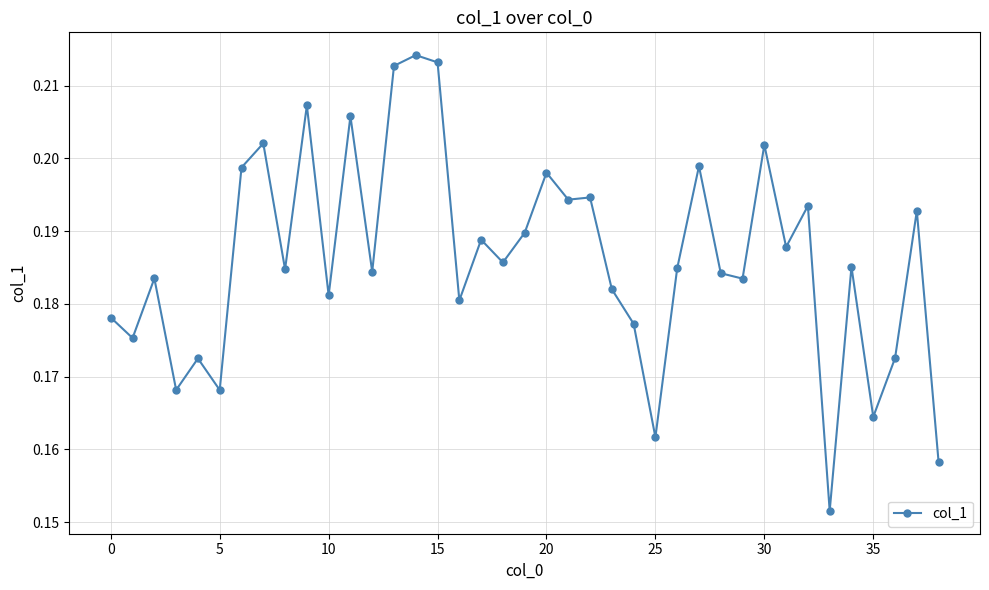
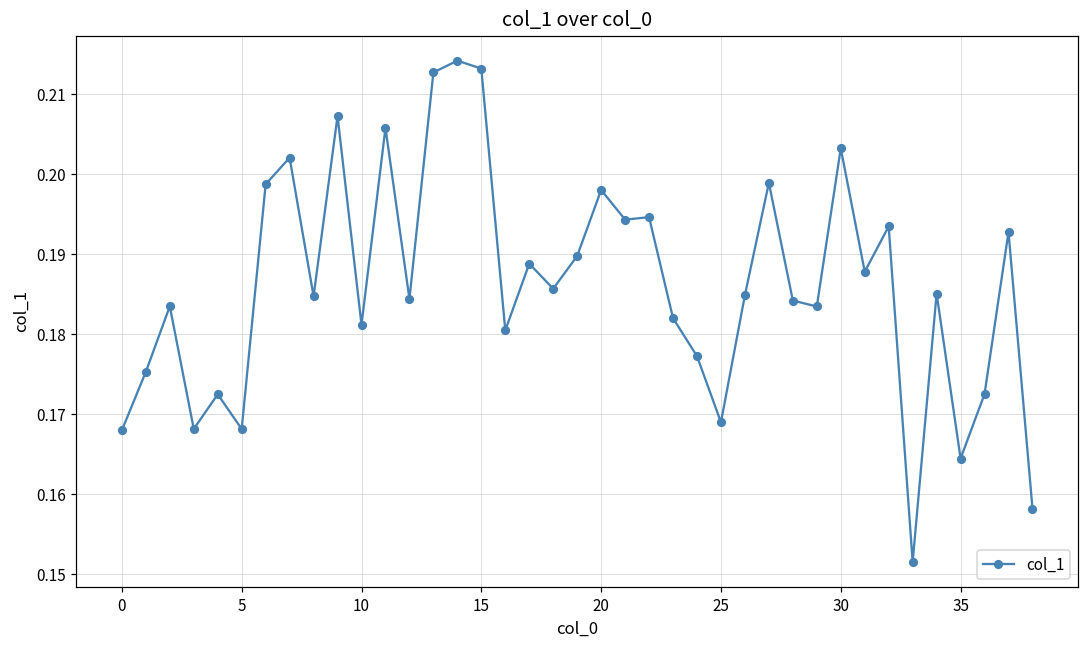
0: 0.178 -> 0.168
25: 0.162 -> 0.169
30: 0.202 -> 0.203
